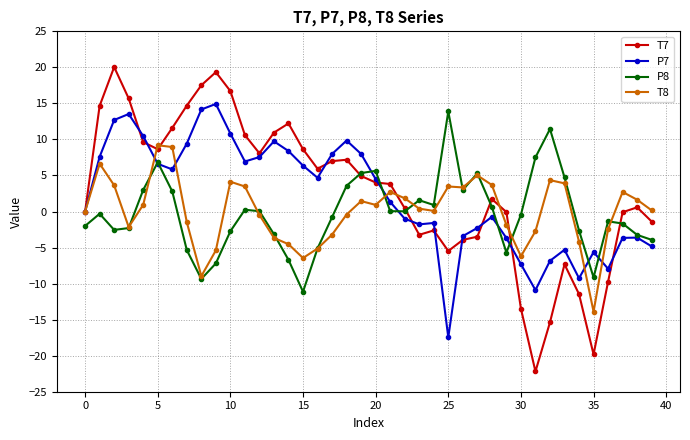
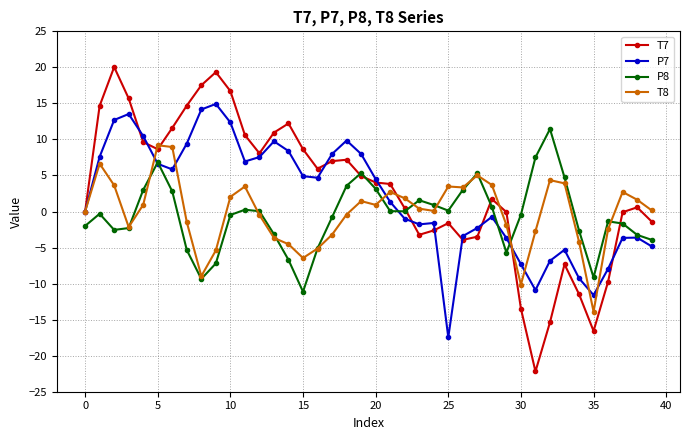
P7, 10: 11 -> 12
P8, 10: -3 -> 0
T8, 10: 4 -> 2
P7, 15: 6 -> 5
P8, 20: 6 -> 3
T7, 25: -5 -> -2
P8, 25: 14 -> 0
T8, 30: -6 -> -10
T7, 35: -20 -> -17
P7, 35: -6 -> -12
